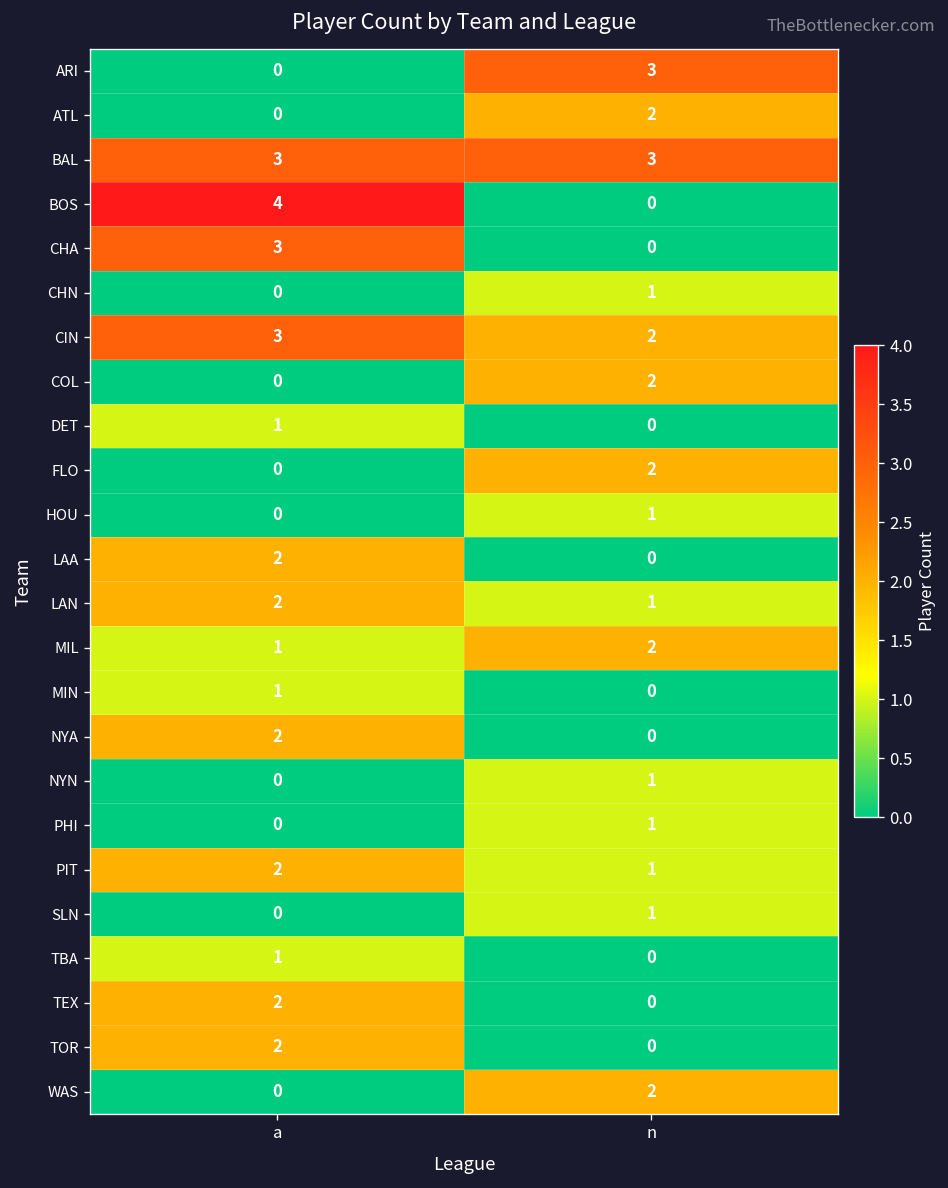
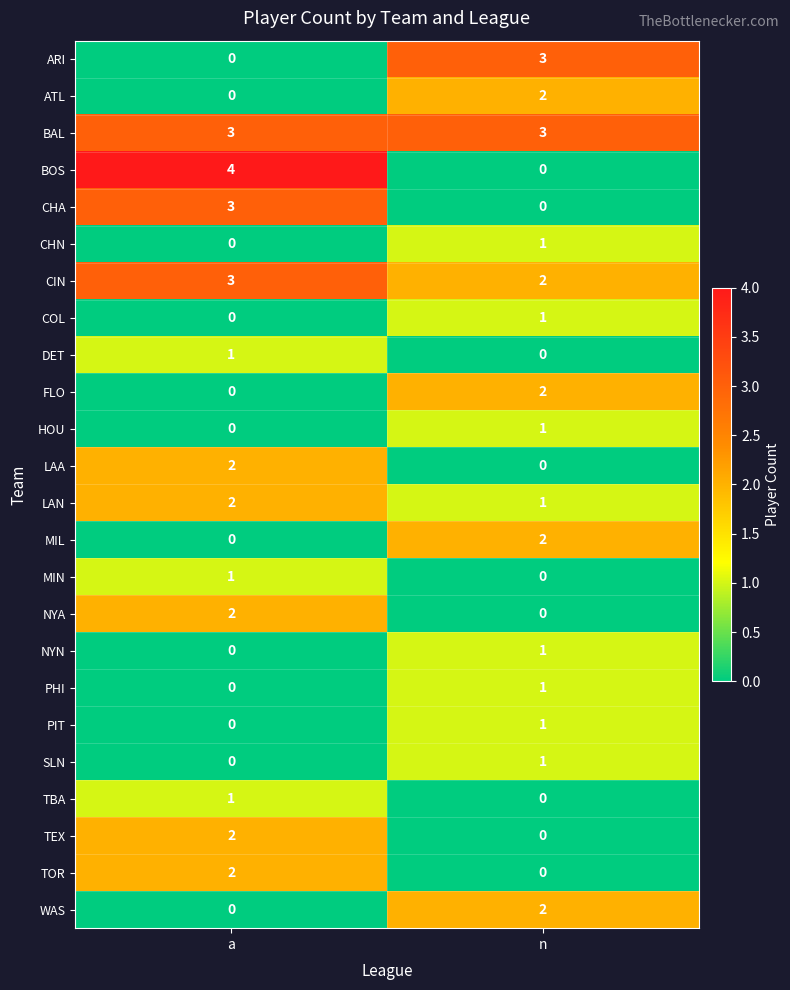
COL, n: 2 -> 1
MIL, a: 1 -> 0
PIT, a: 2 -> 0
